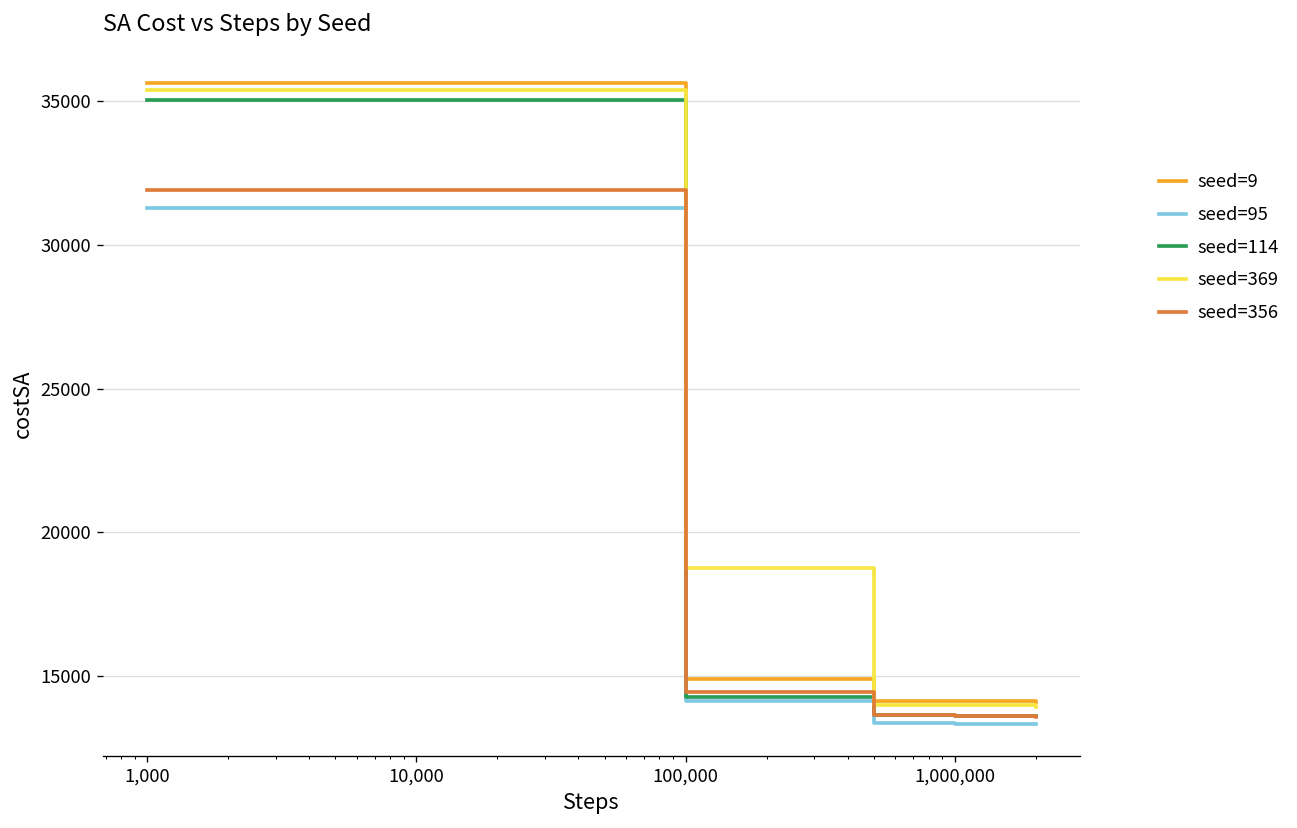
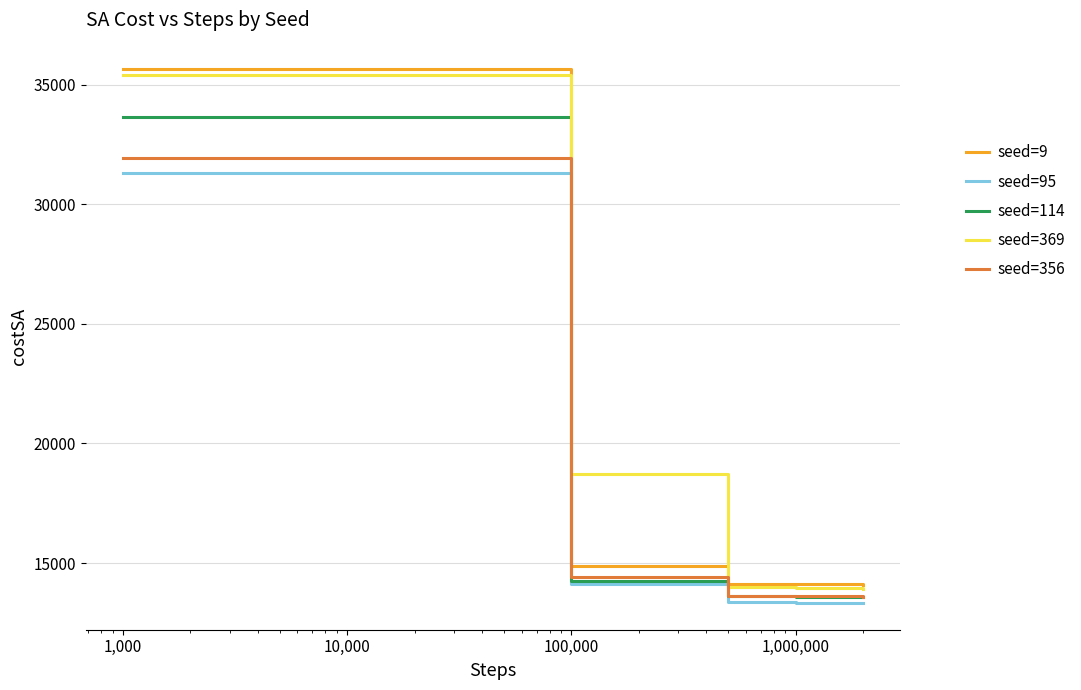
seed=114, 1,000: 35000 -> 33600
